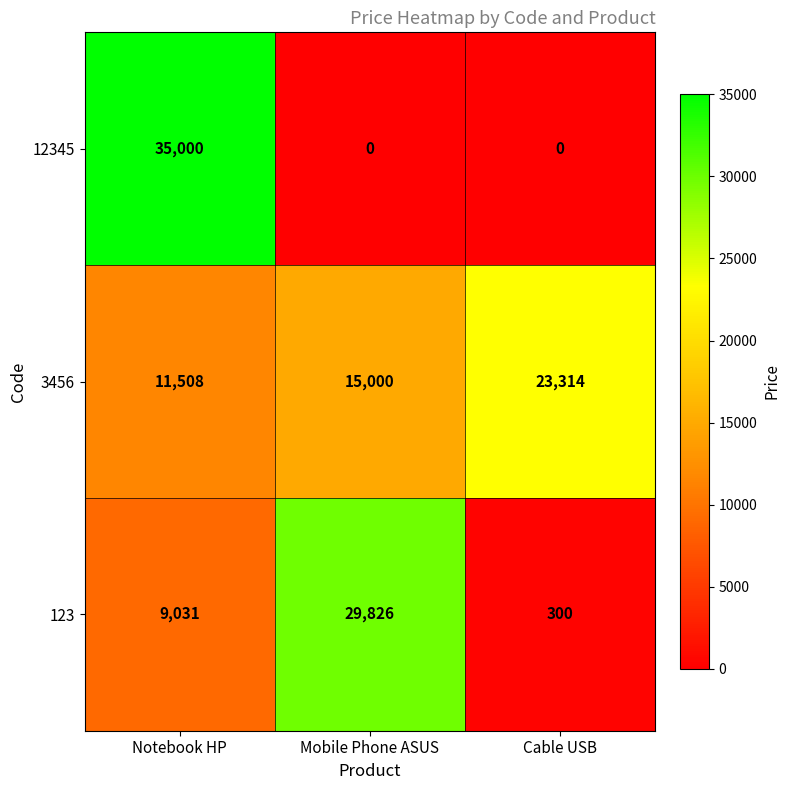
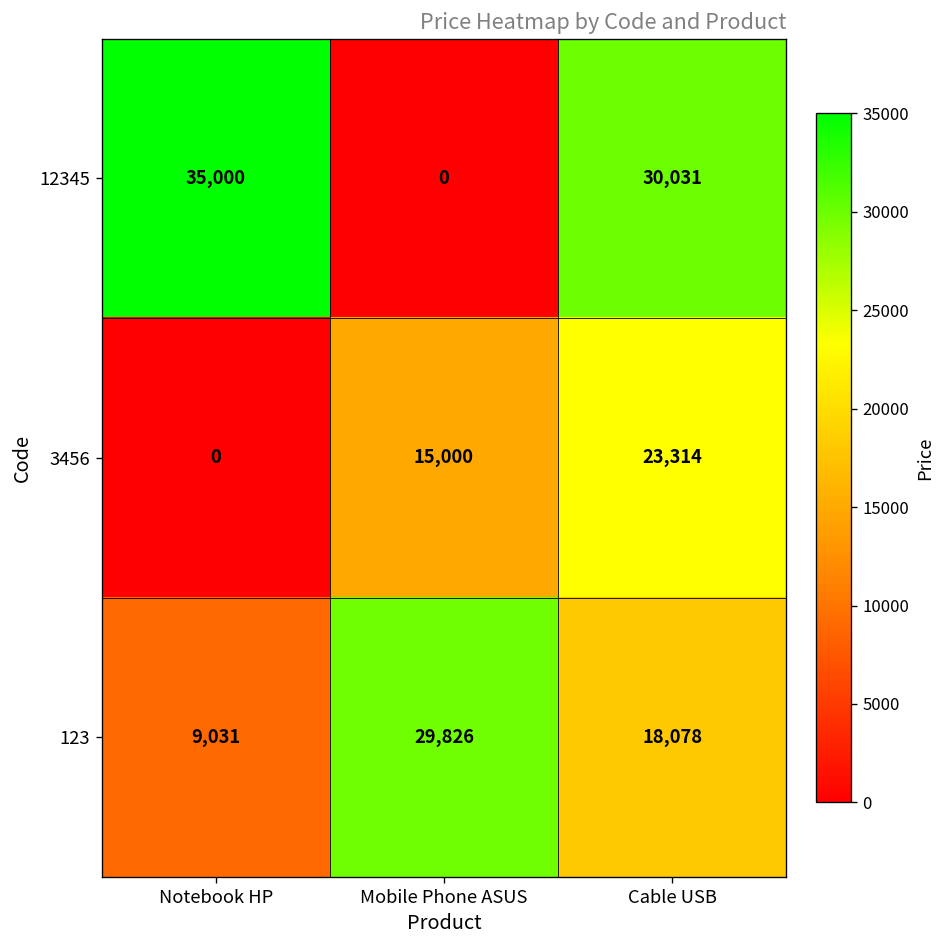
12345, Cable USB: 0 -> 30,031
3456, Notebook HP: 11,508 -> 0
123, Cable USB: 300 -> 18,078
